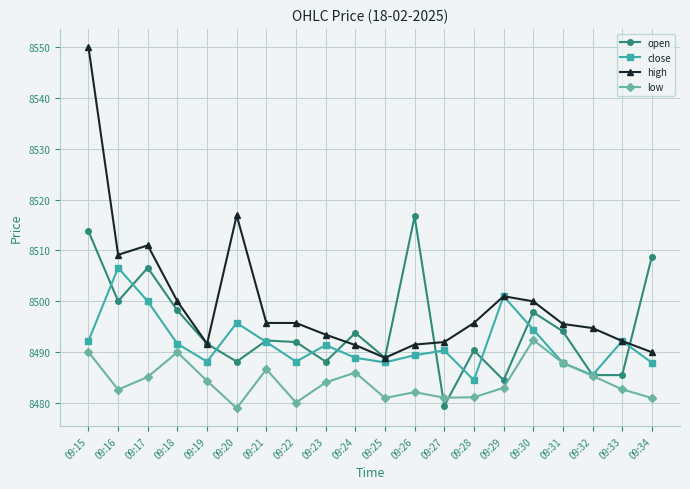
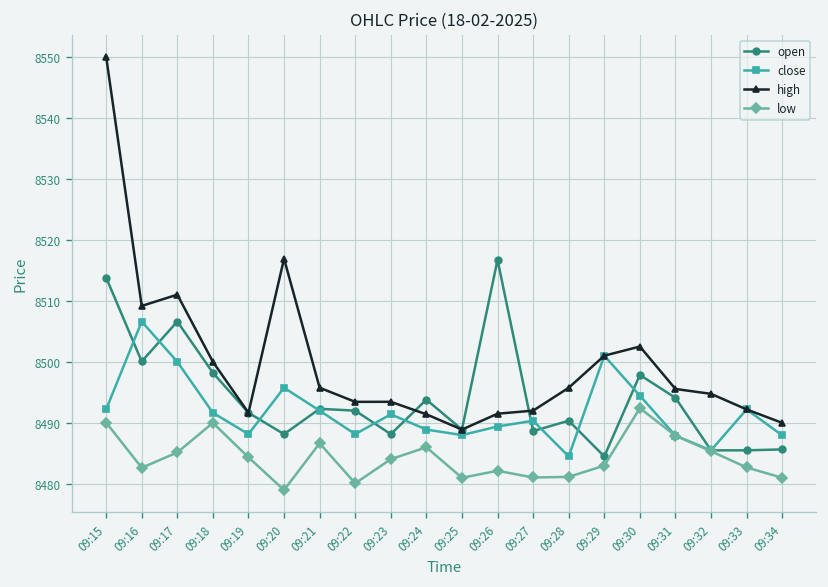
high, 09:22: 8496 -> 8493
open, 09:27: 8479 -> 8489
high, 09:30: 8500 -> 8503
open, 09:34: 8509 -> 8486
